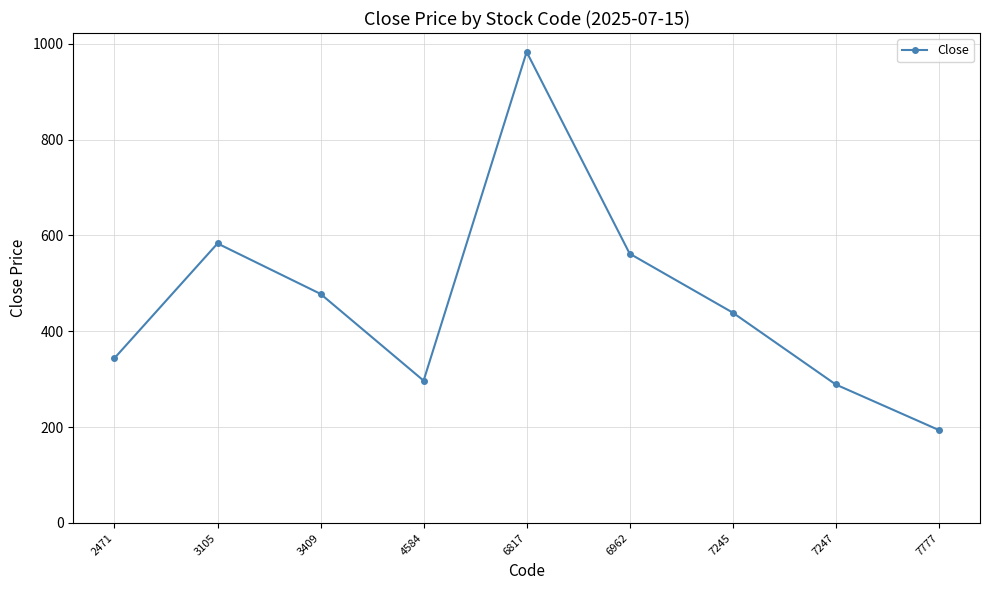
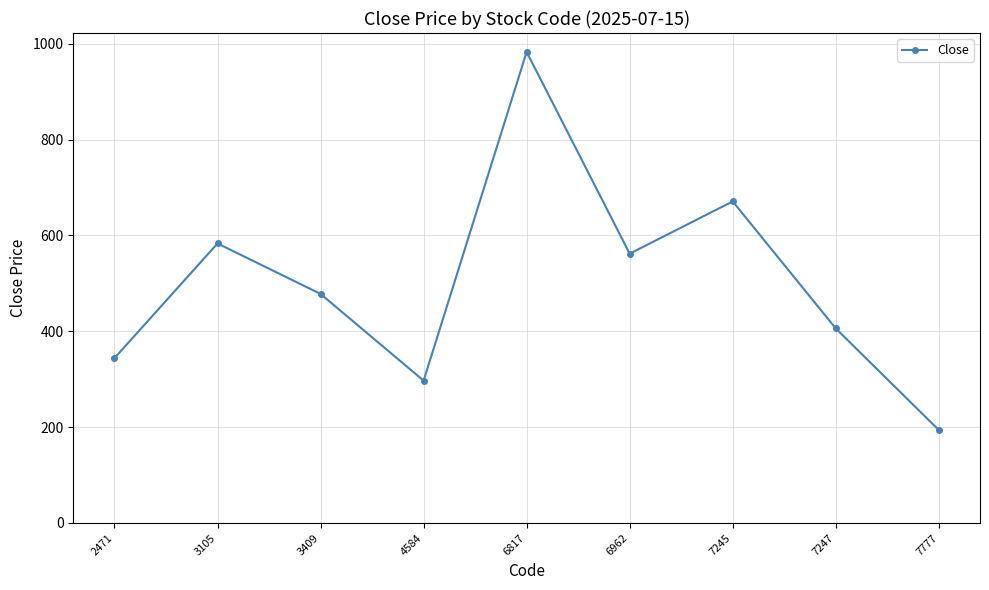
7245: 440 -> 670
7247: 290 -> 410
